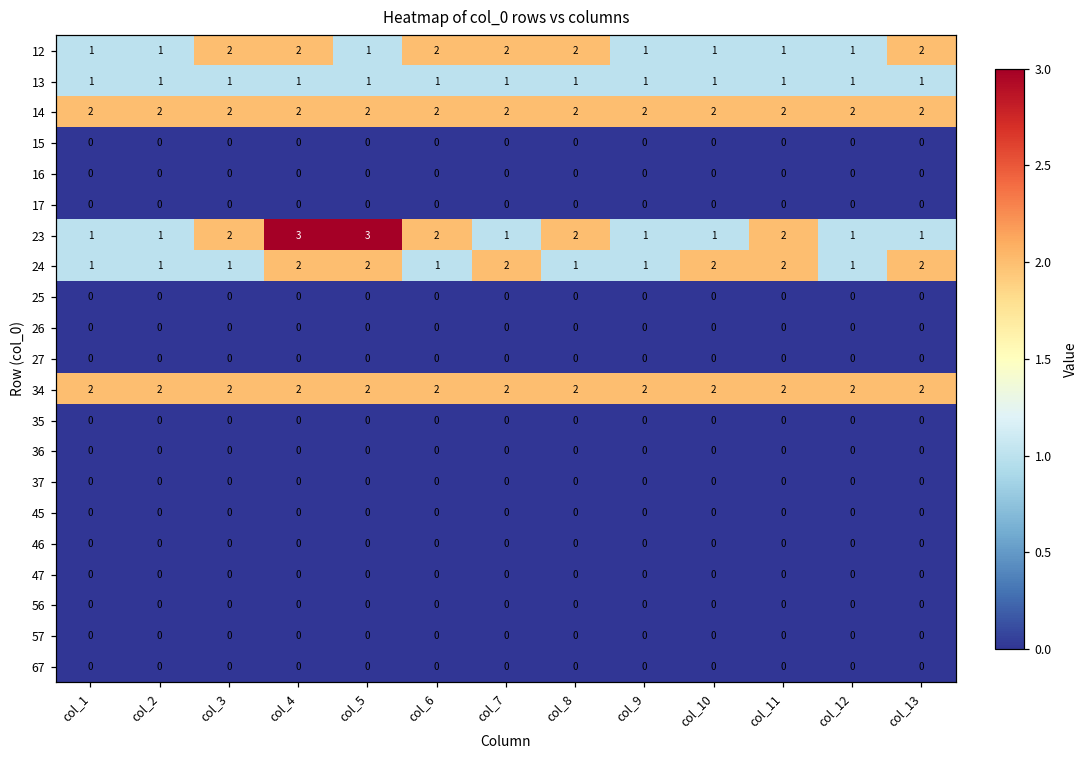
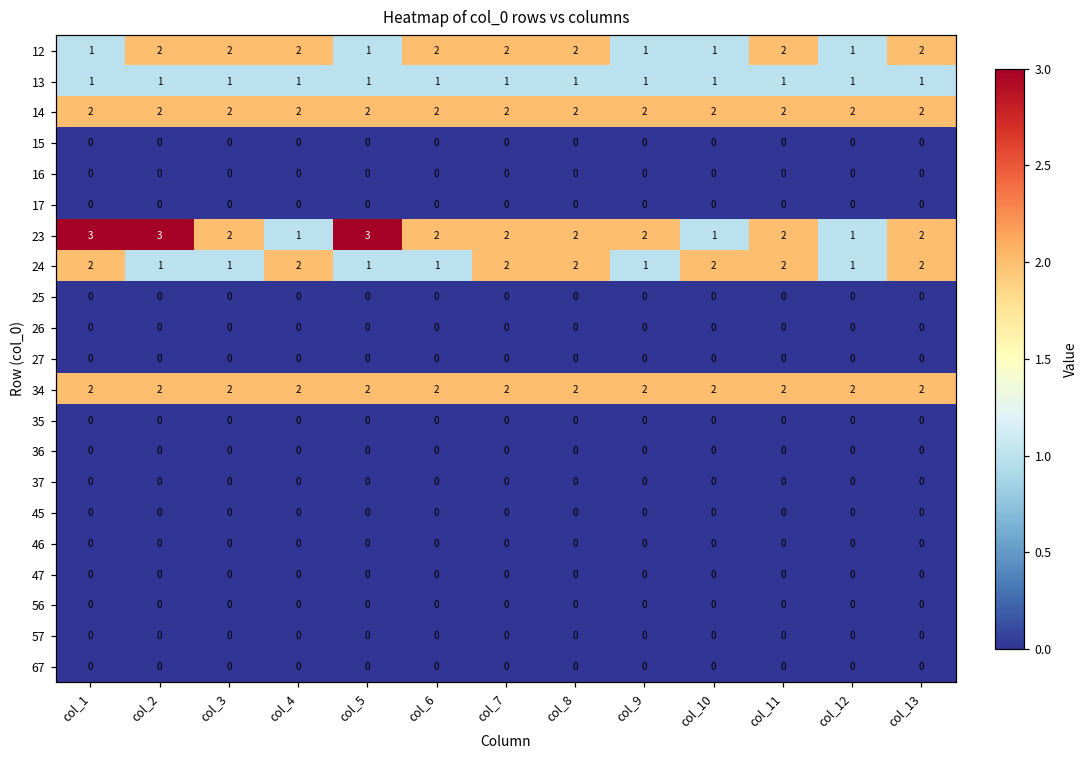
12, col_2: 1 -> 2
12, col_11: 1 -> 2
23, col_1: 1 -> 3
23, col_2: 1 -> 3
23, col_4: 3 -> 1
23, col_7: 1 -> 2
23, col_9: 1 -> 2
23, col_13: 1 -> 2
24, col_1: 1 -> 2
24, col_5: 2 -> 1
24, col_8: 1 -> 2
